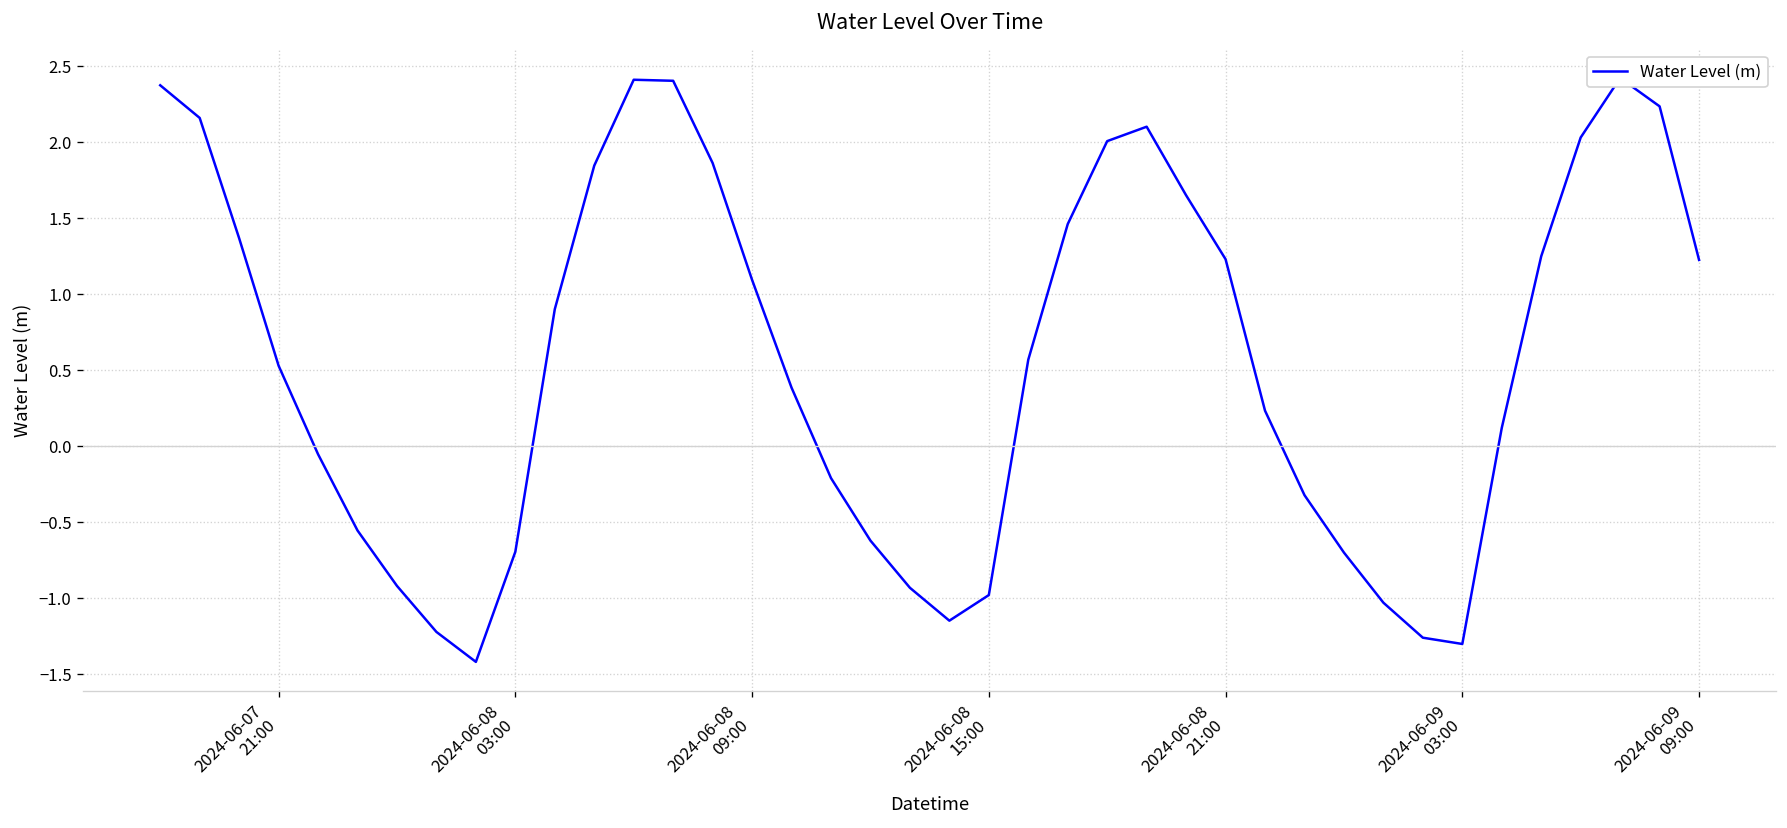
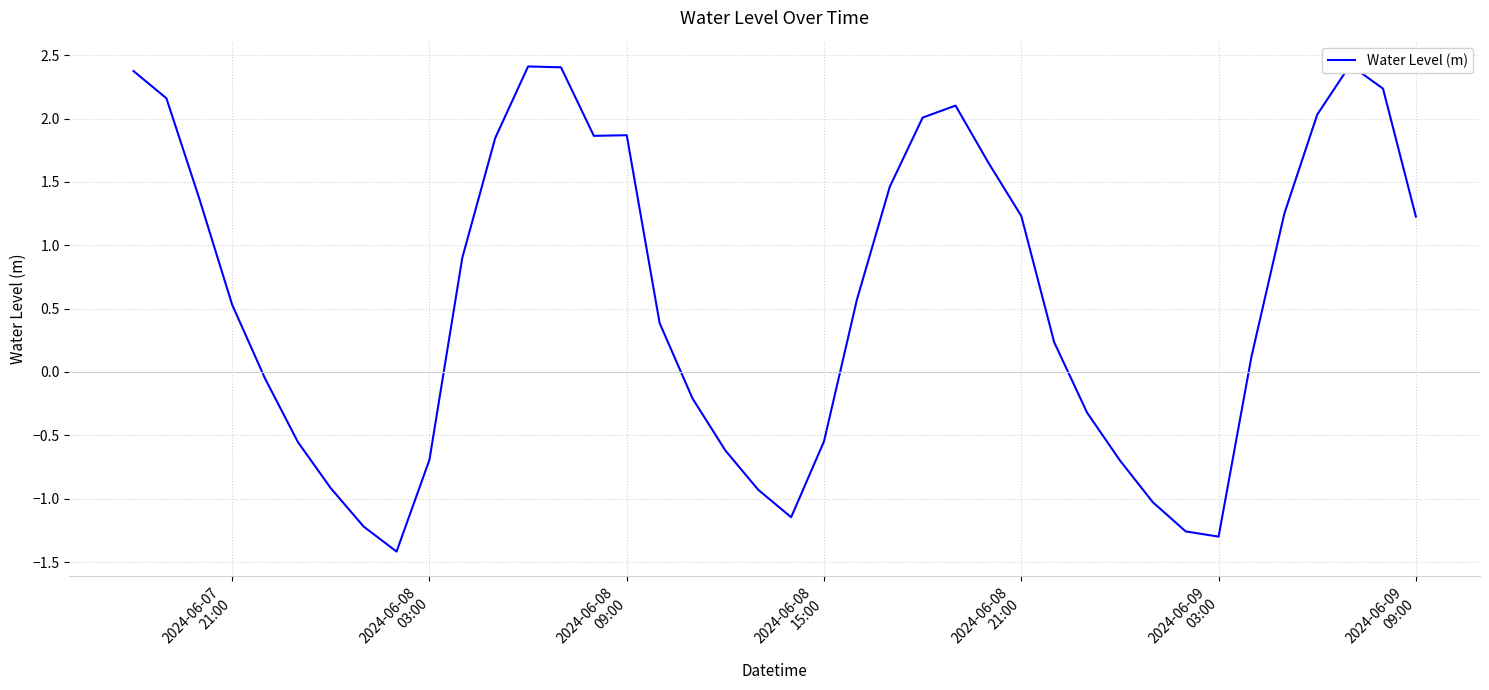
2024-06-08 09:00: 1.09 -> 1.87
2024-06-08 15:00: -0.98 -> -0.55
